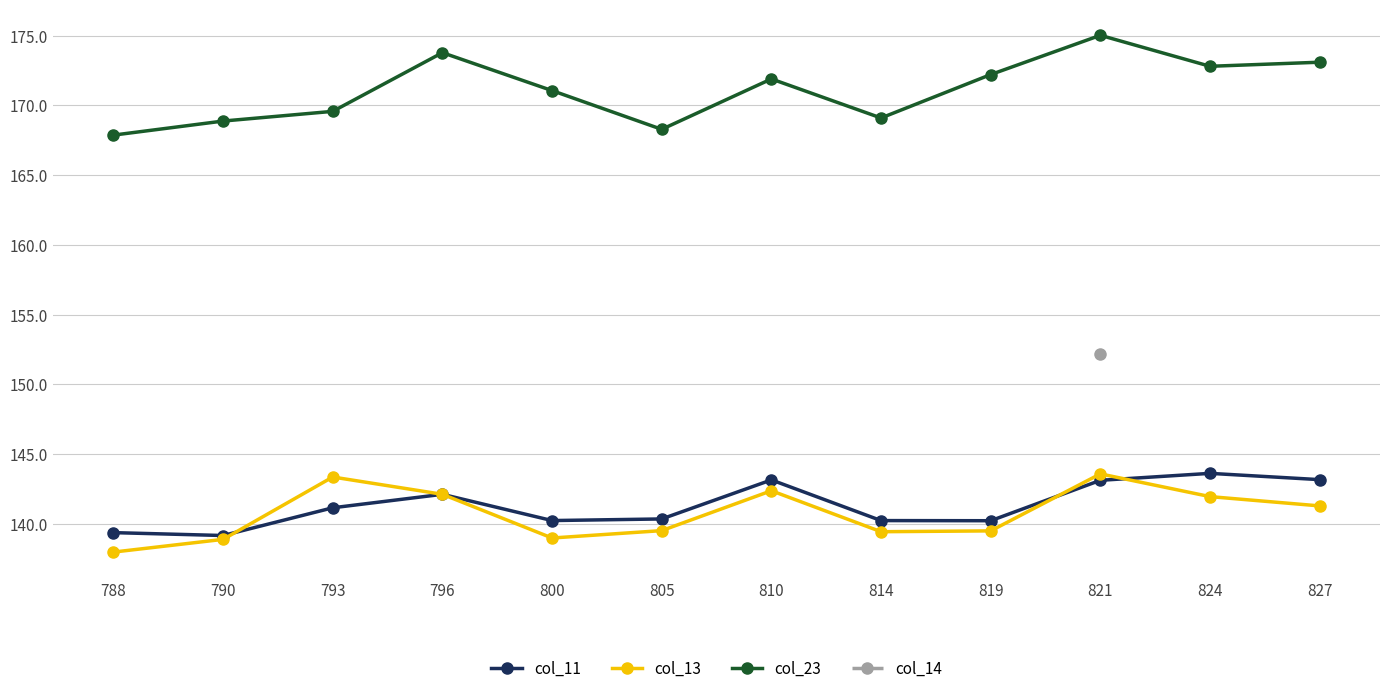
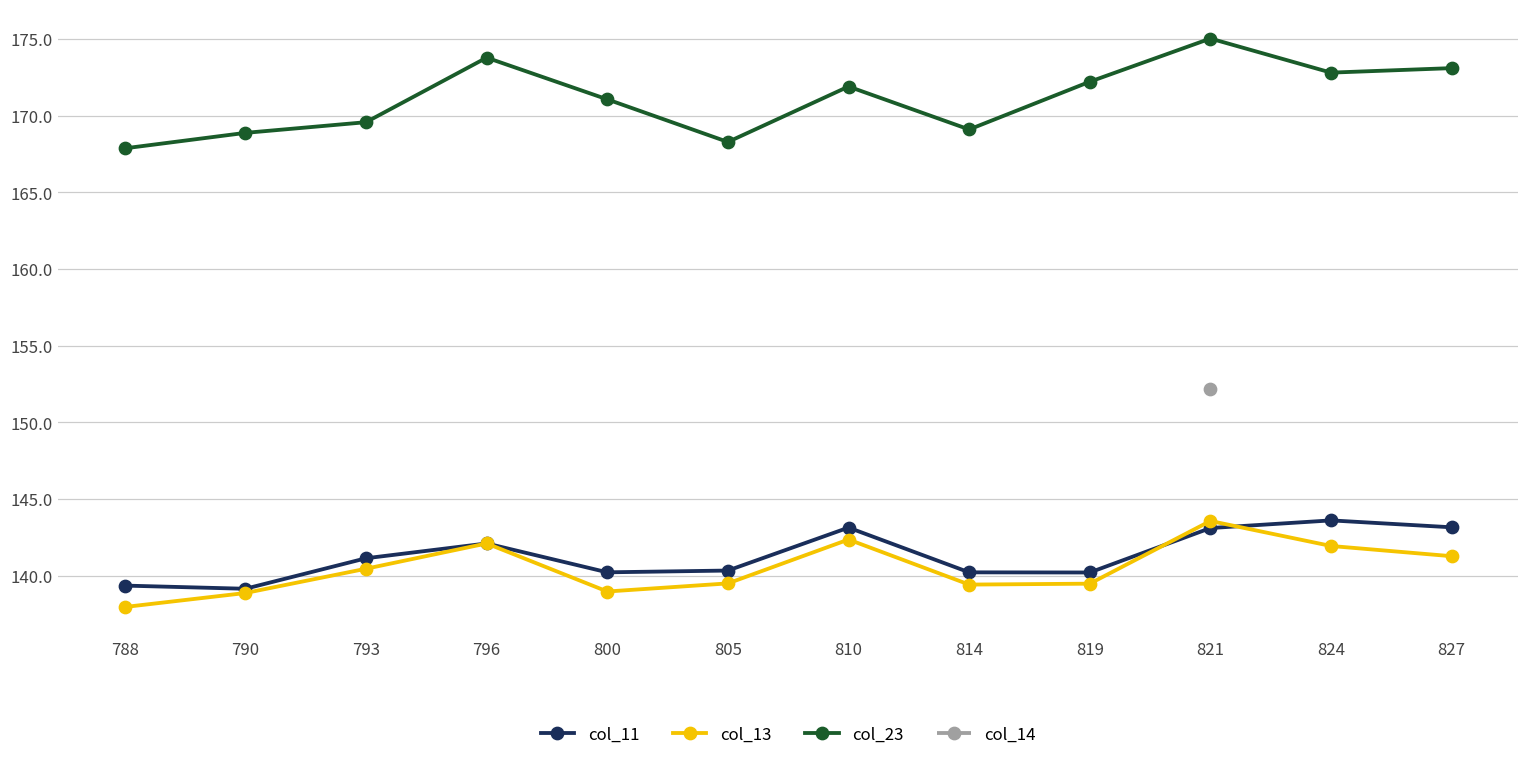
col_13, 793: 143.3 -> 140.5
